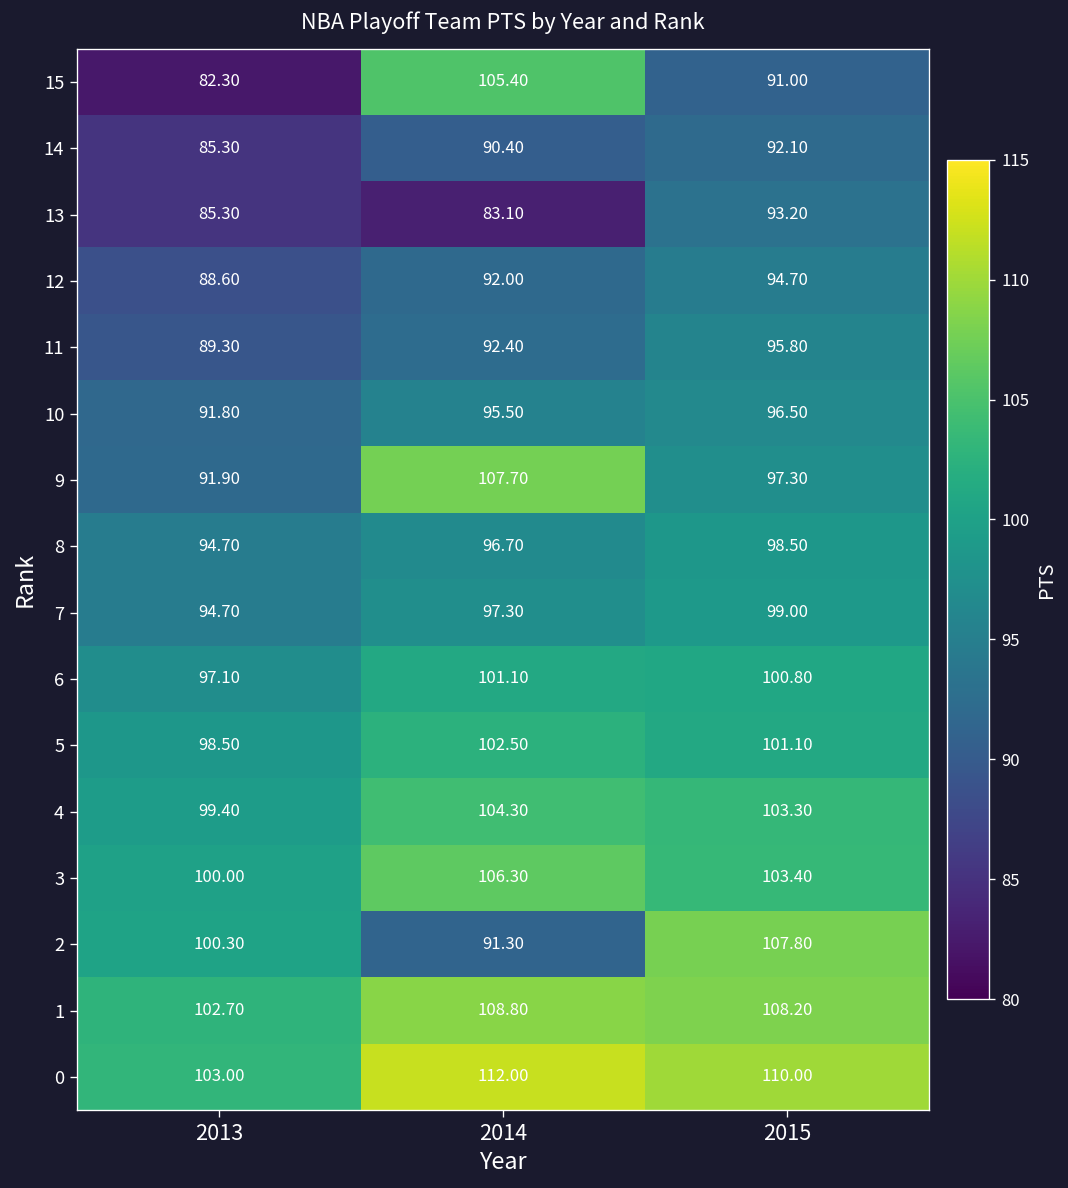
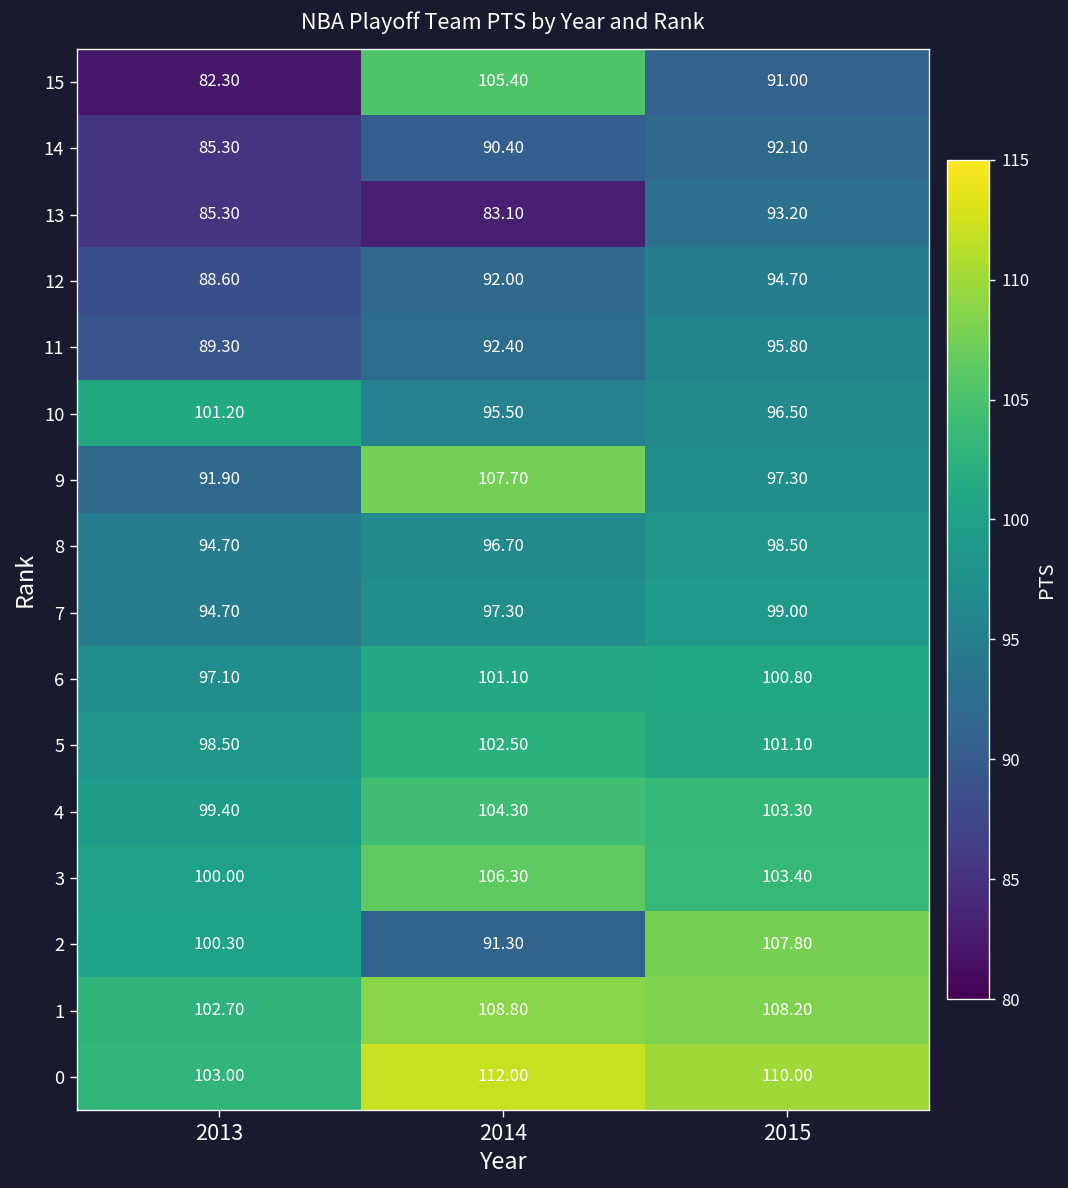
10, 2013: 91.80 -> 101.20
